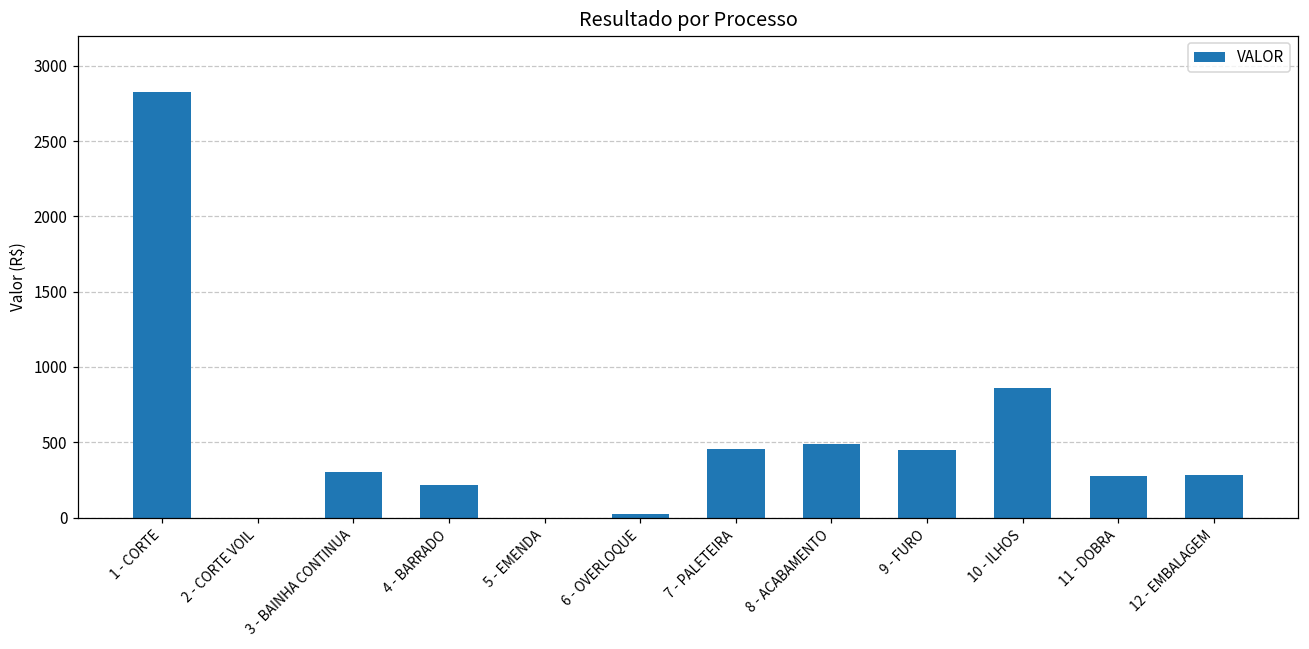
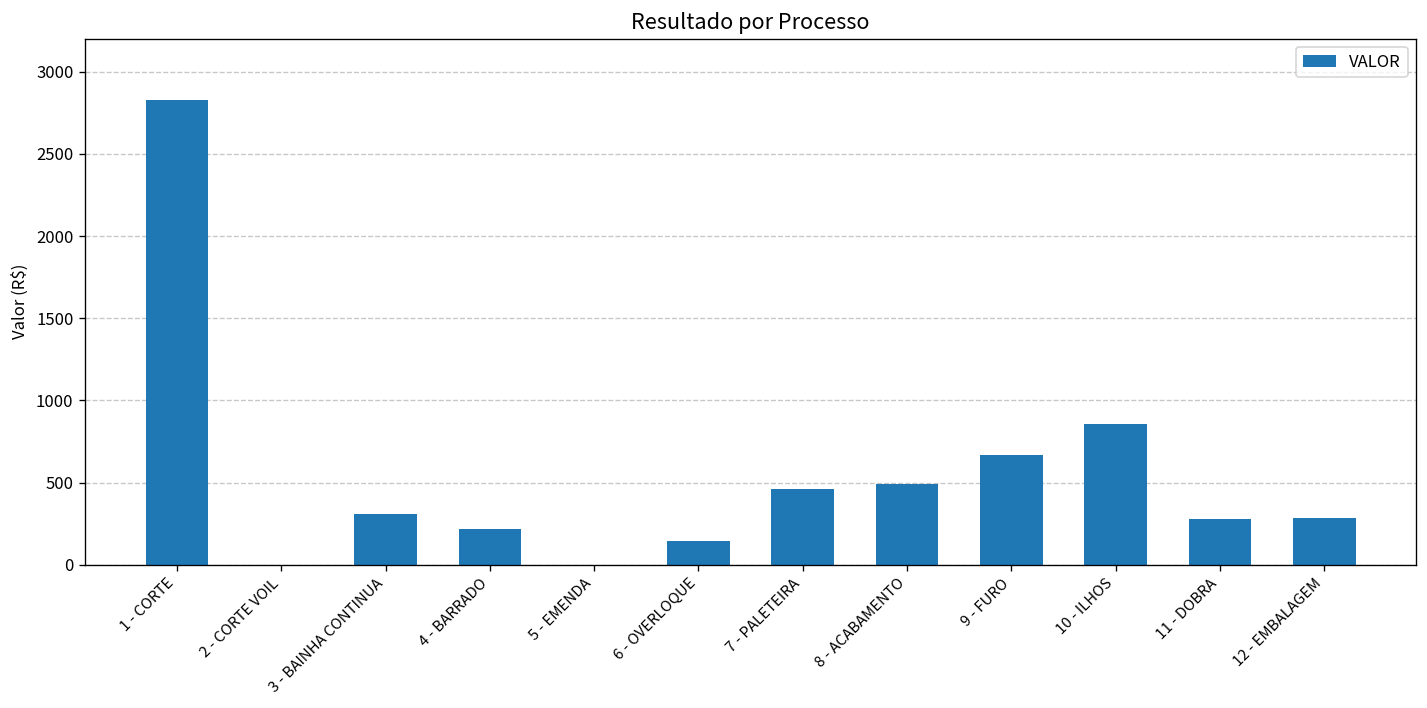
6 - OVERLOQUE: 30 -> 140
9 - FURO: 450 -> 670
